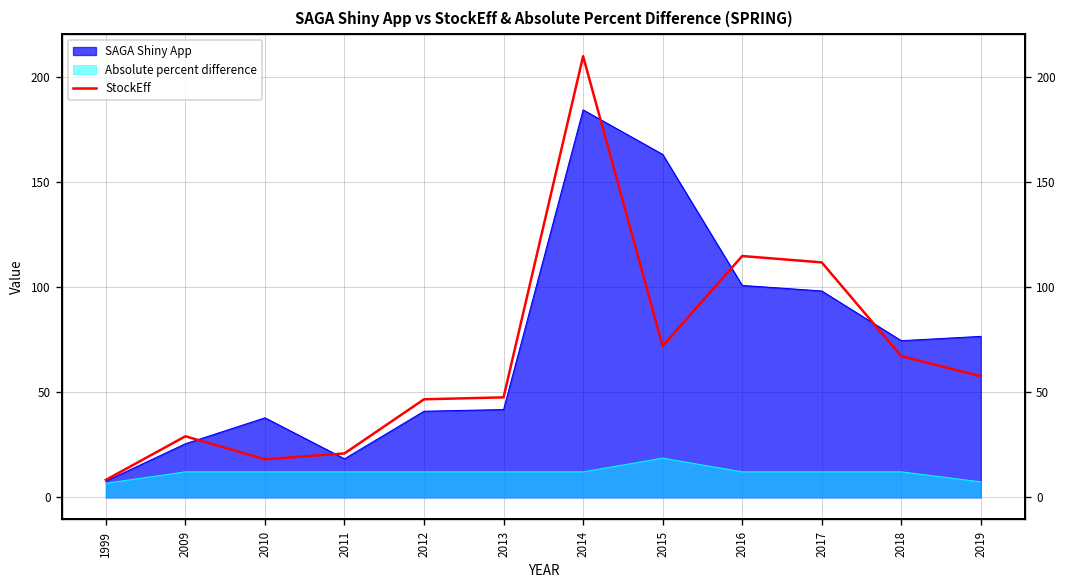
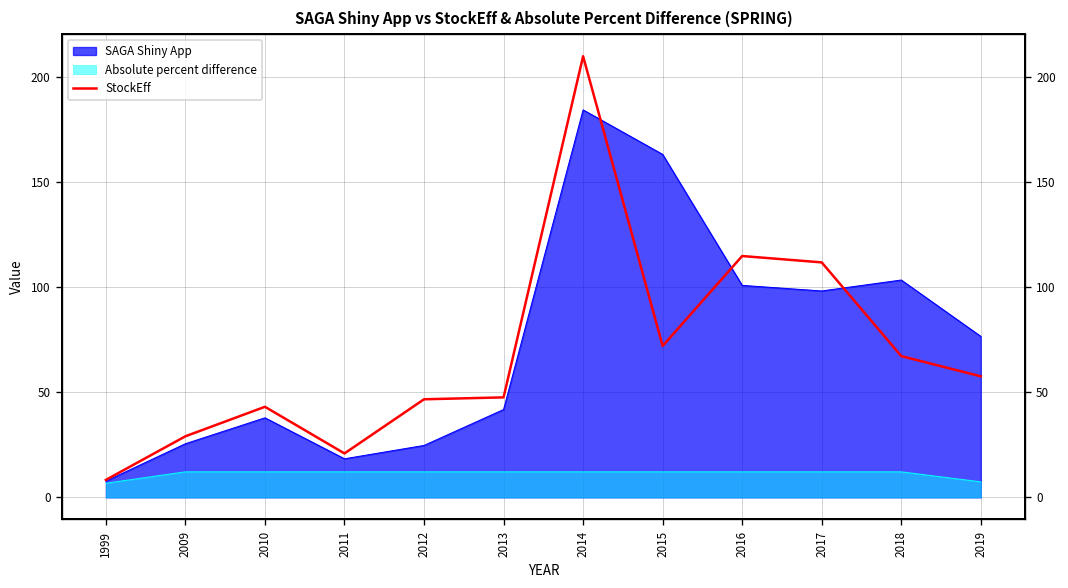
StockEff, 2010: 18 -> 43
SAGA Shiny App, 2012: 41 -> 25
Absolute percent difference, 2015: 19 -> 12
SAGA Shiny App, 2018: 75 -> 103
